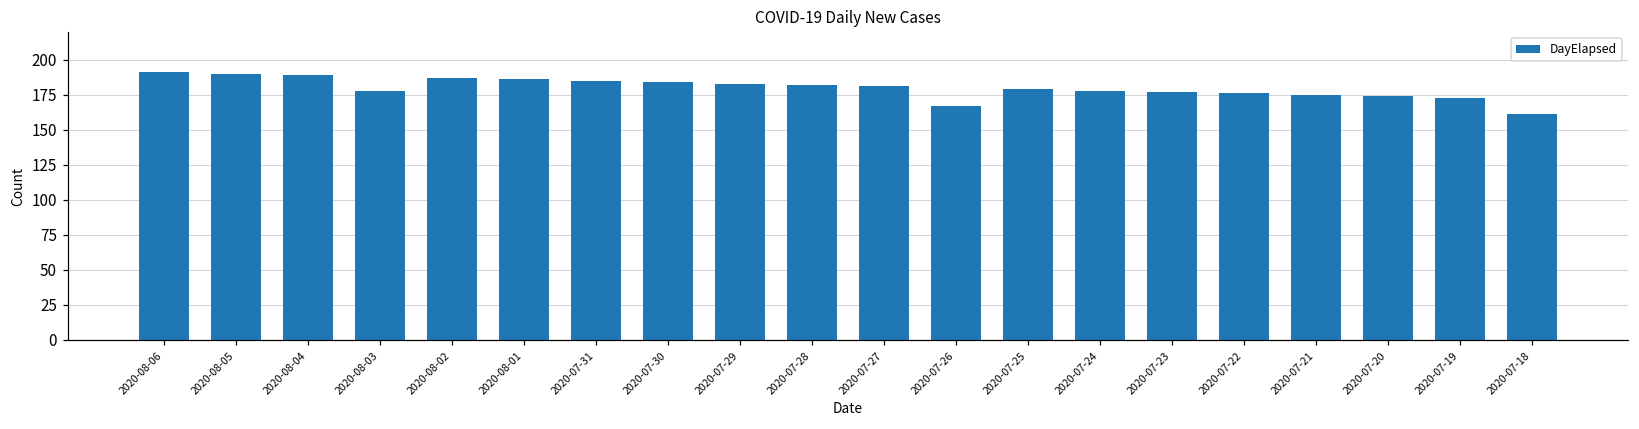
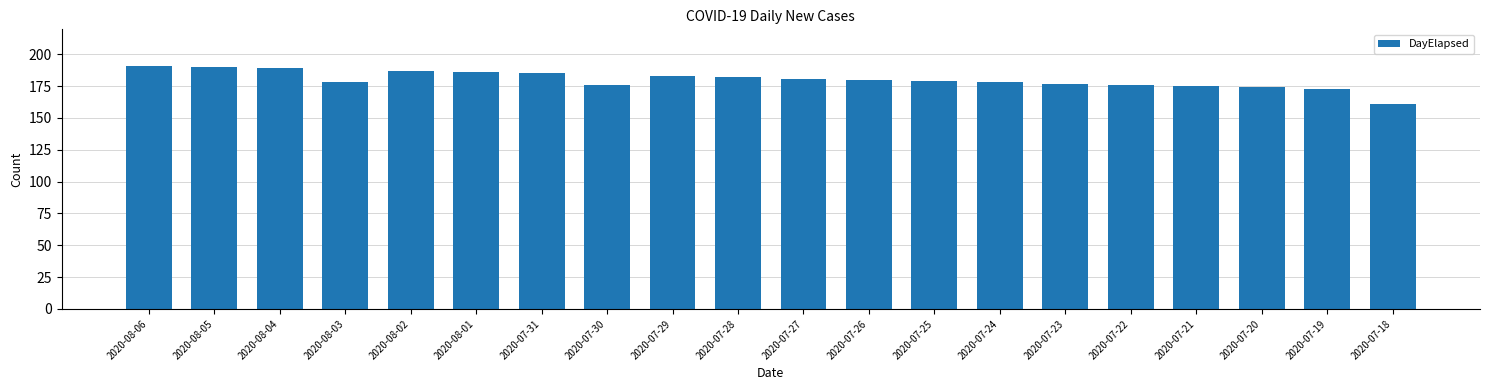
2020-07-30: 184 -> 176
2020-07-26: 167 -> 180
